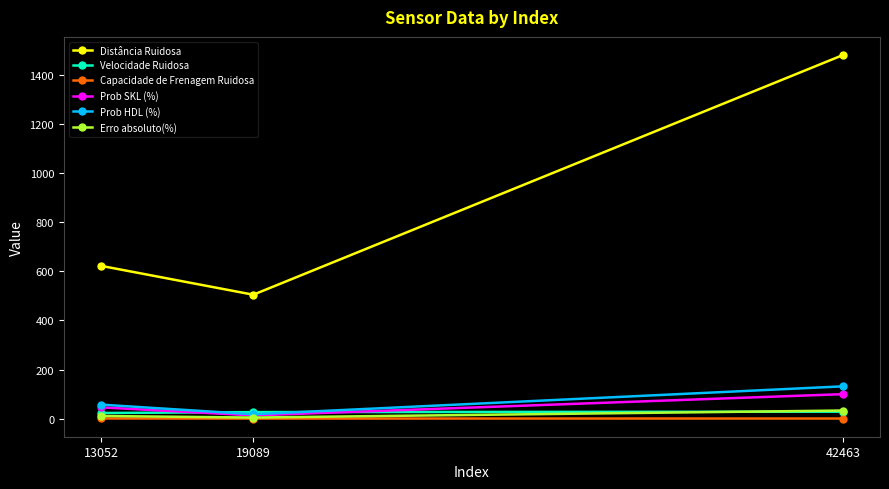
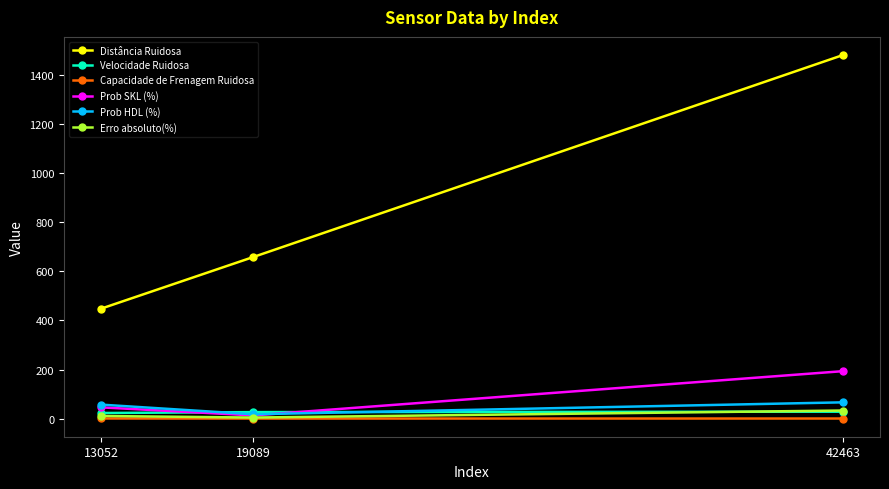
Distância Ruidosa, 13052: 620 -> 450
Distância Ruidosa, 19089: 500 -> 660
Prob SKL (%), 42463: 100 -> 190
Prob HDL (%), 42463: 130 -> 70
